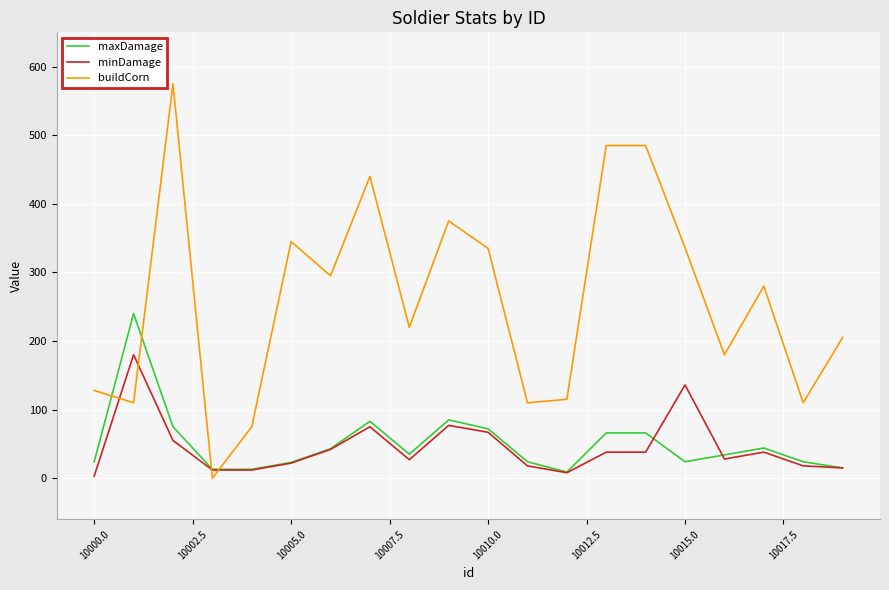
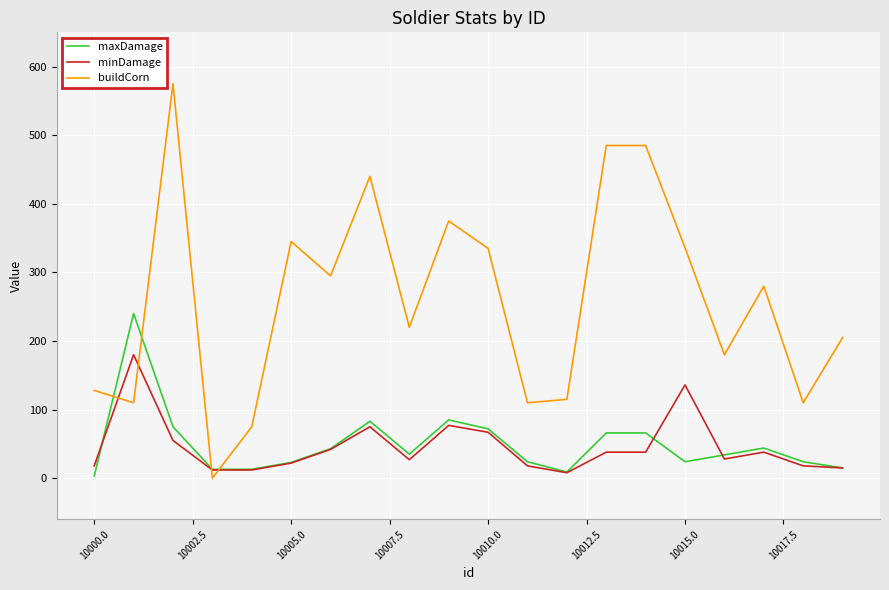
maxDamage, 10000.0: 20 -> 0
minDamage, 10000.0: 0 -> 20
